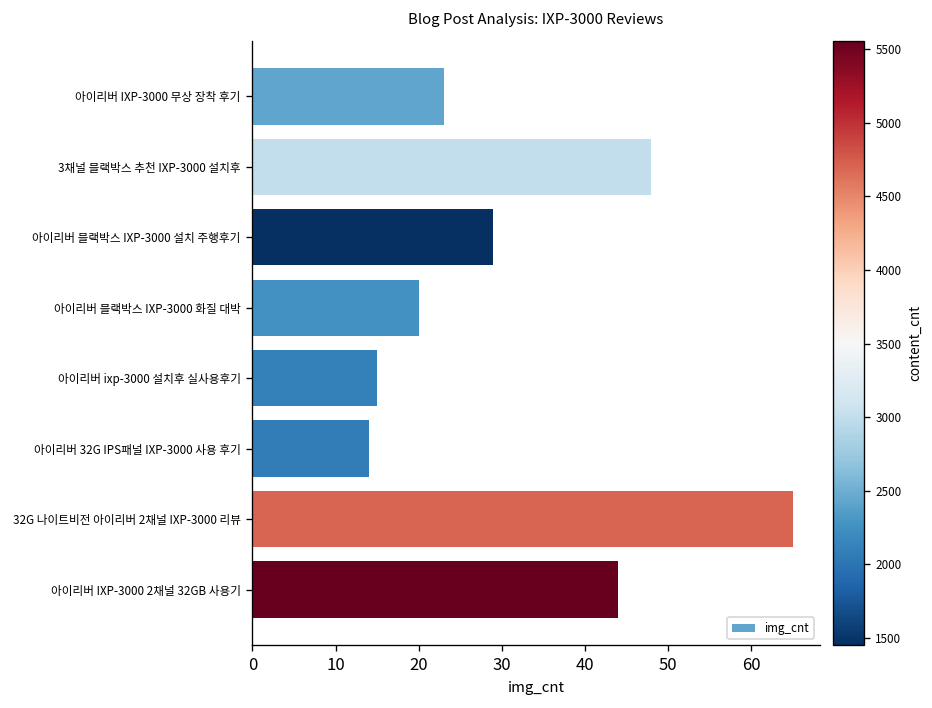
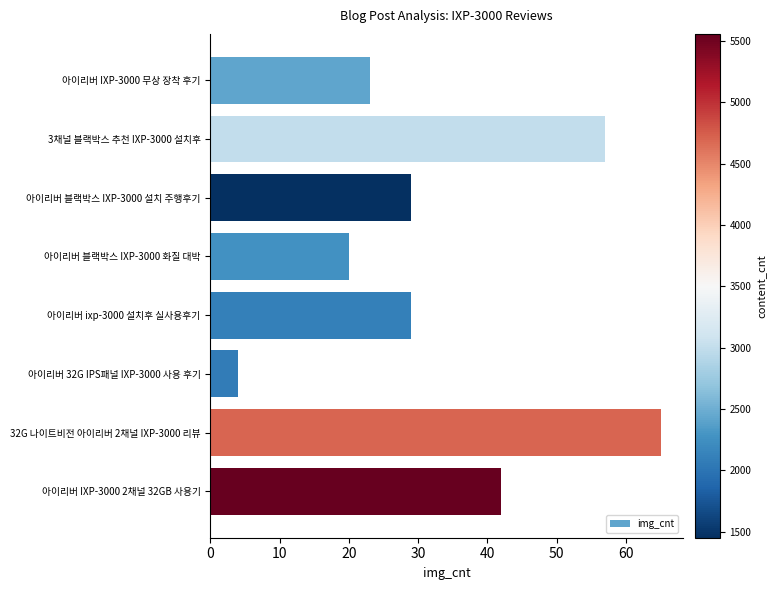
3채널 블랙박스 추천 IXP-3000 설치후: 48 -> 57
아이리버 ixp-3000 설치후 실사용후기: 15 -> 29
아이리버 32G IPS패널 IXP-3000 사용 후기: 14 -> 4
아이리버 IXP-3000 2채널 32GB 사용기: 44 -> 42
